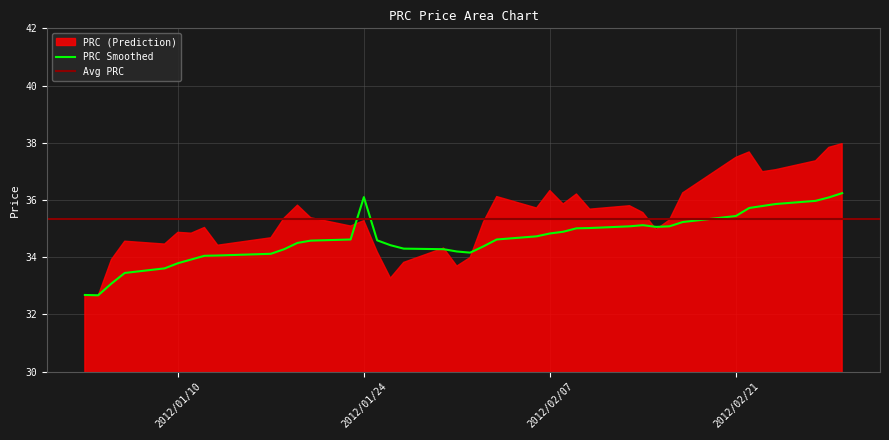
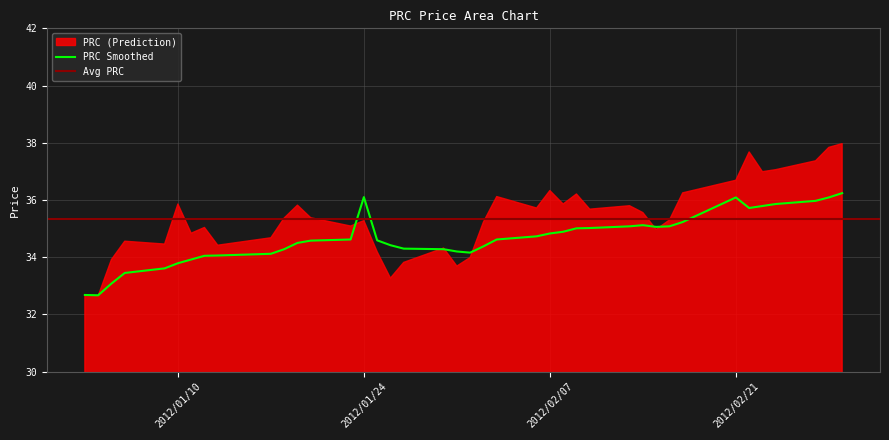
PRC (Prediction), 2012/01/10: 34.9 -> 35.9
PRC Smoothed, 2012/02/21: 35.4 -> 36.1
PRC (Prediction), 2012/02/21: 37.5 -> 36.7
